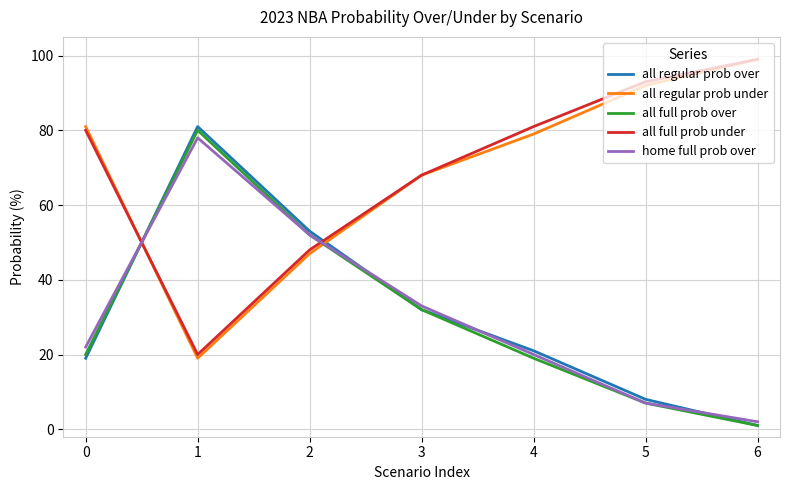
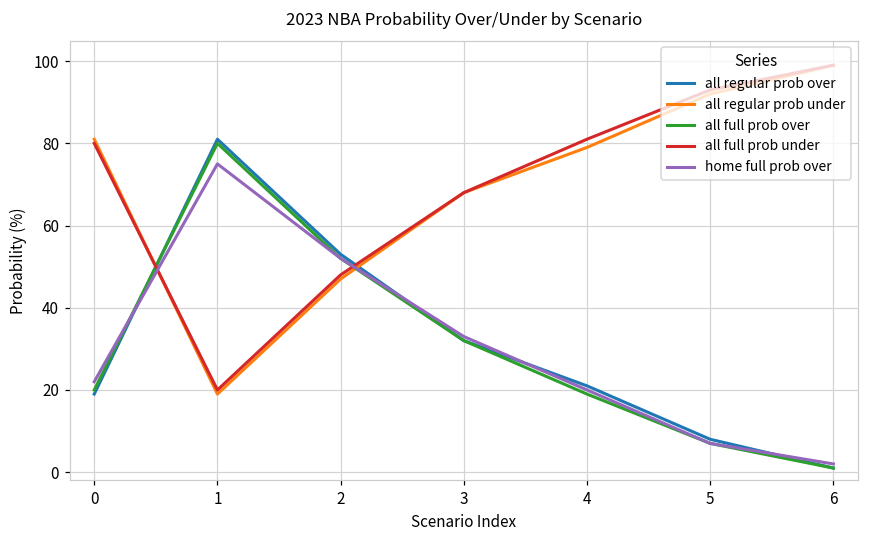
home full prob over, 1: 78 -> 75
